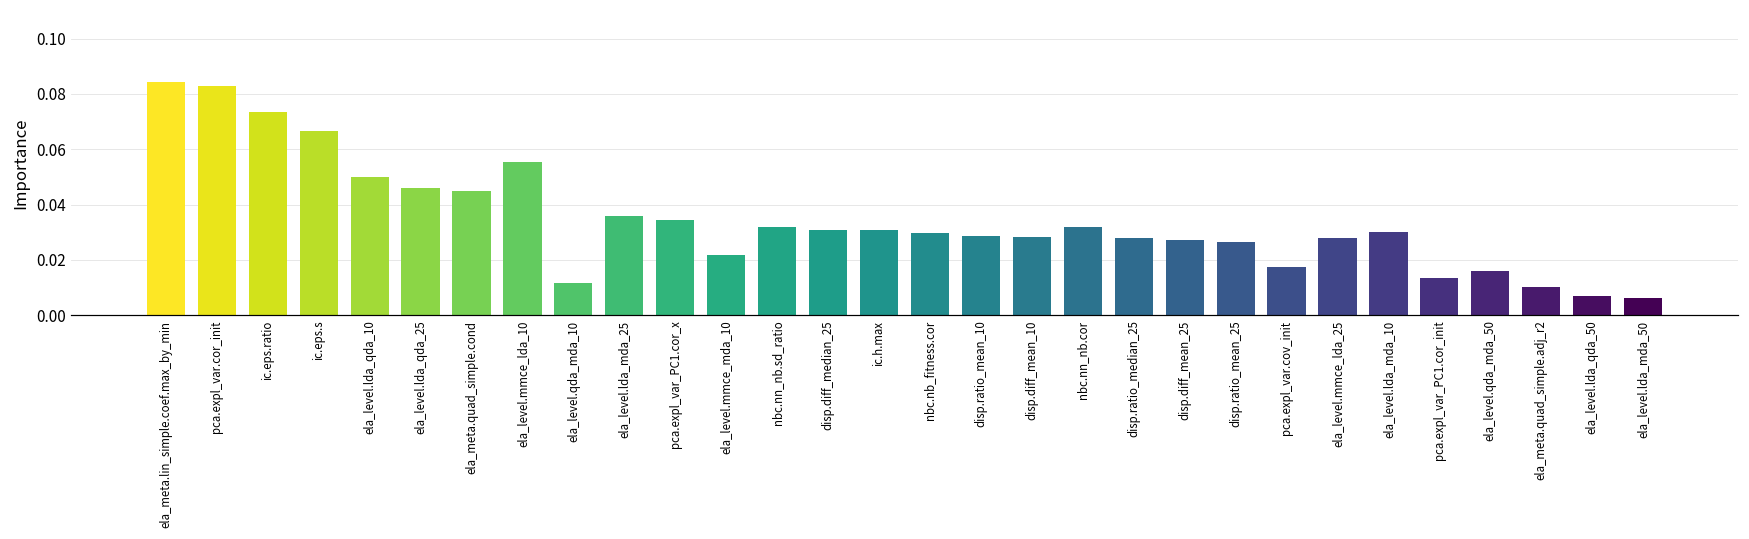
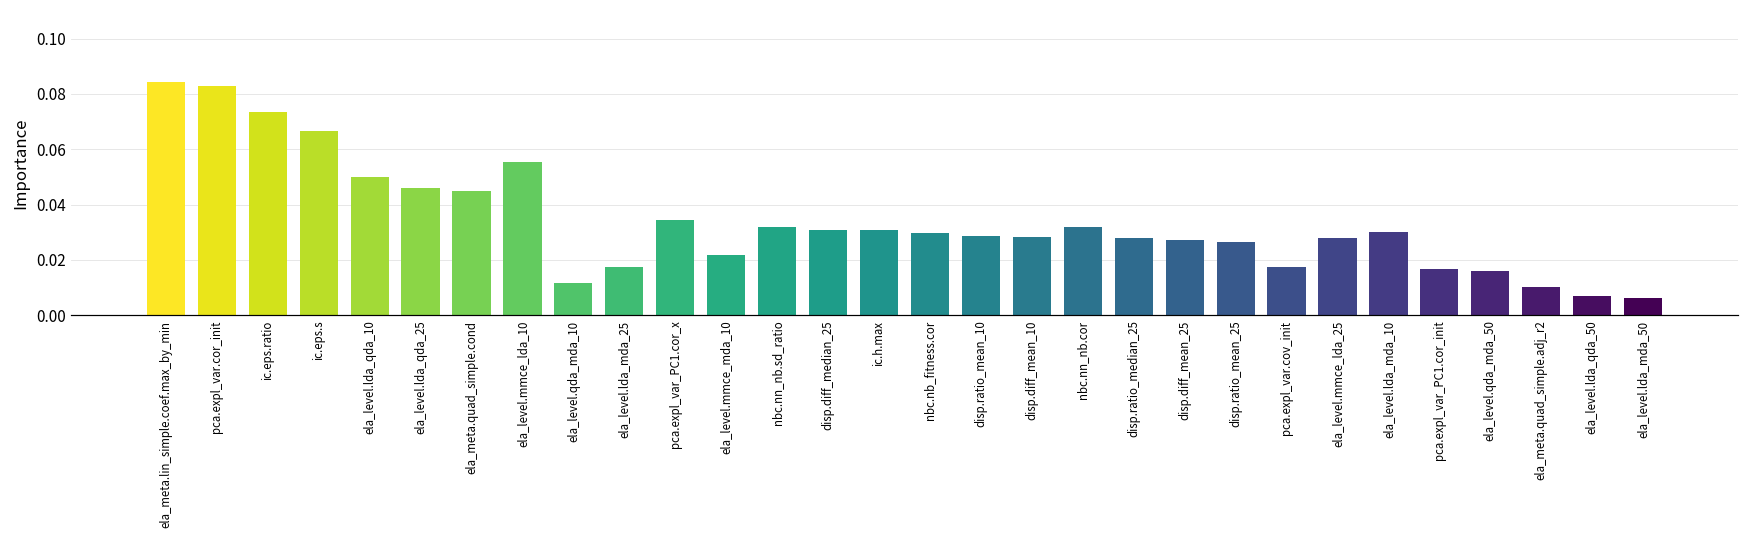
ela_level.lda_mda_25: 0.036 -> 0.018
pca.expl_var_PC1.cor_init: 0.013 -> 0.017
